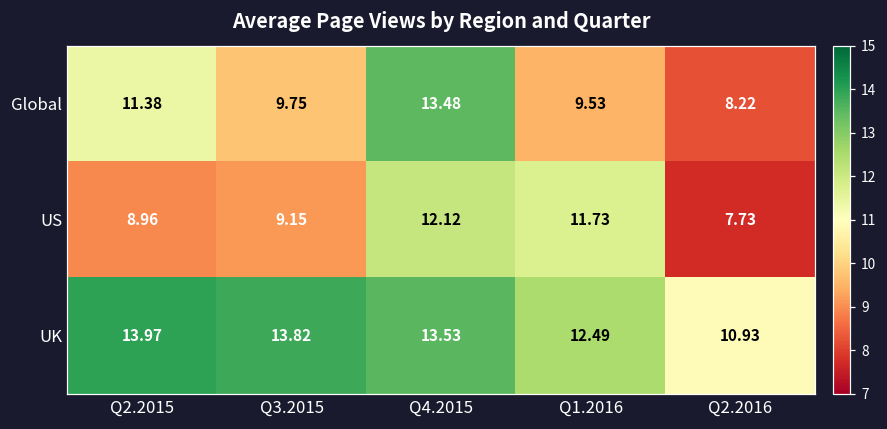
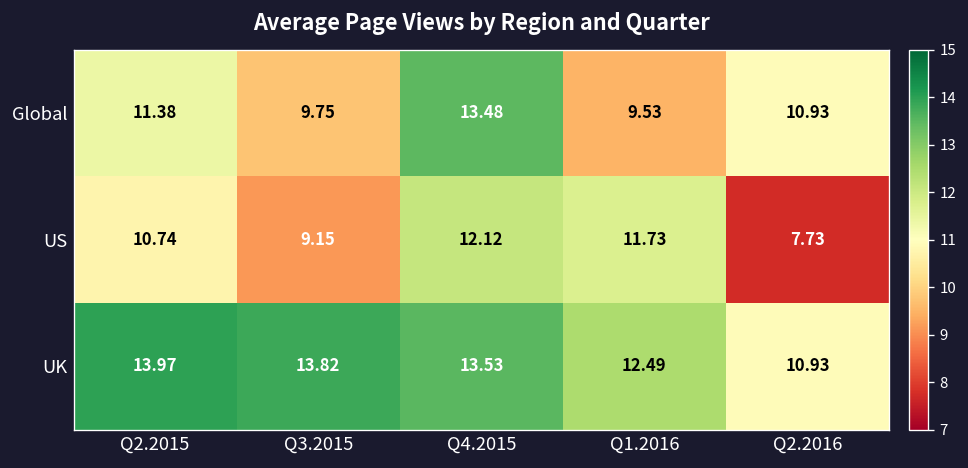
Global, Q2.2016: 8.22 -> 10.93
US, Q2.2015: 8.96 -> 10.74
